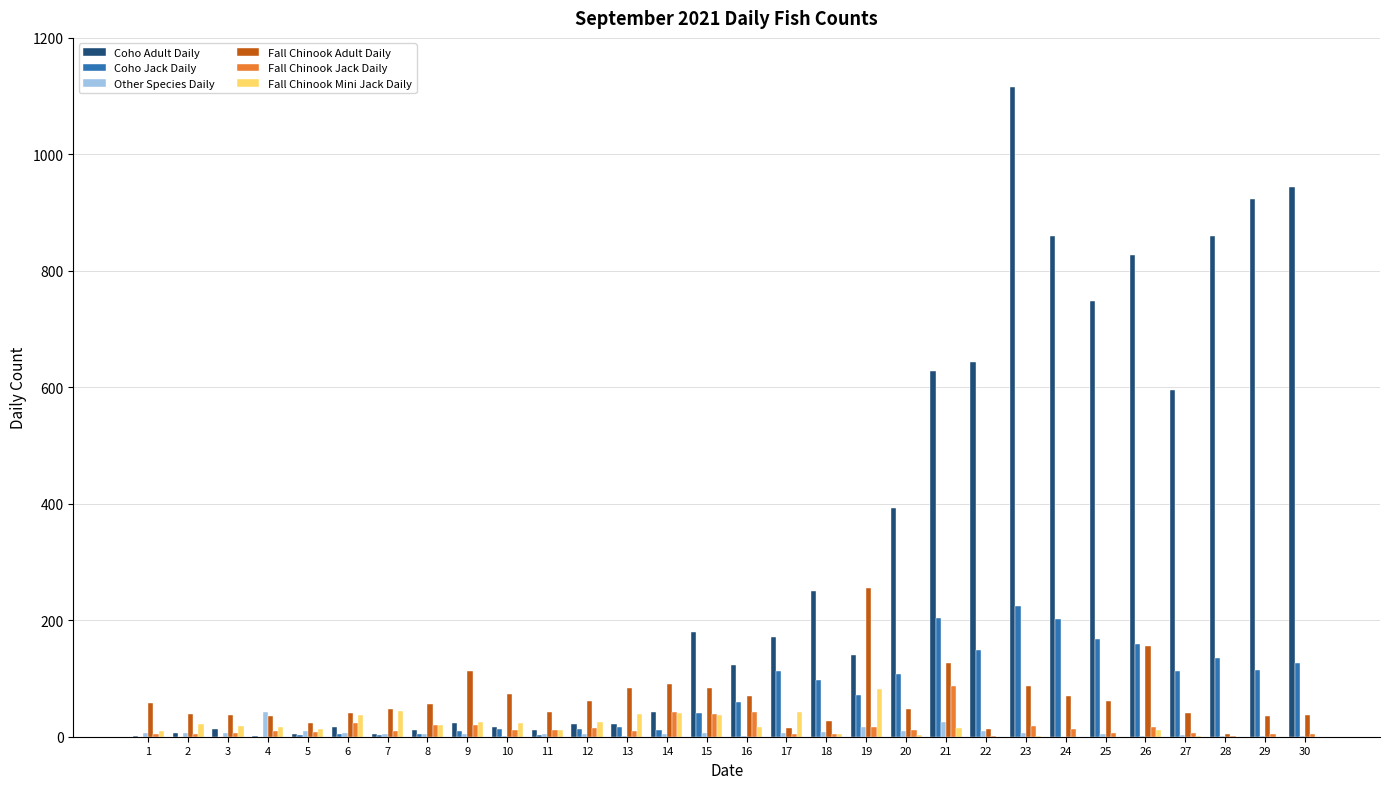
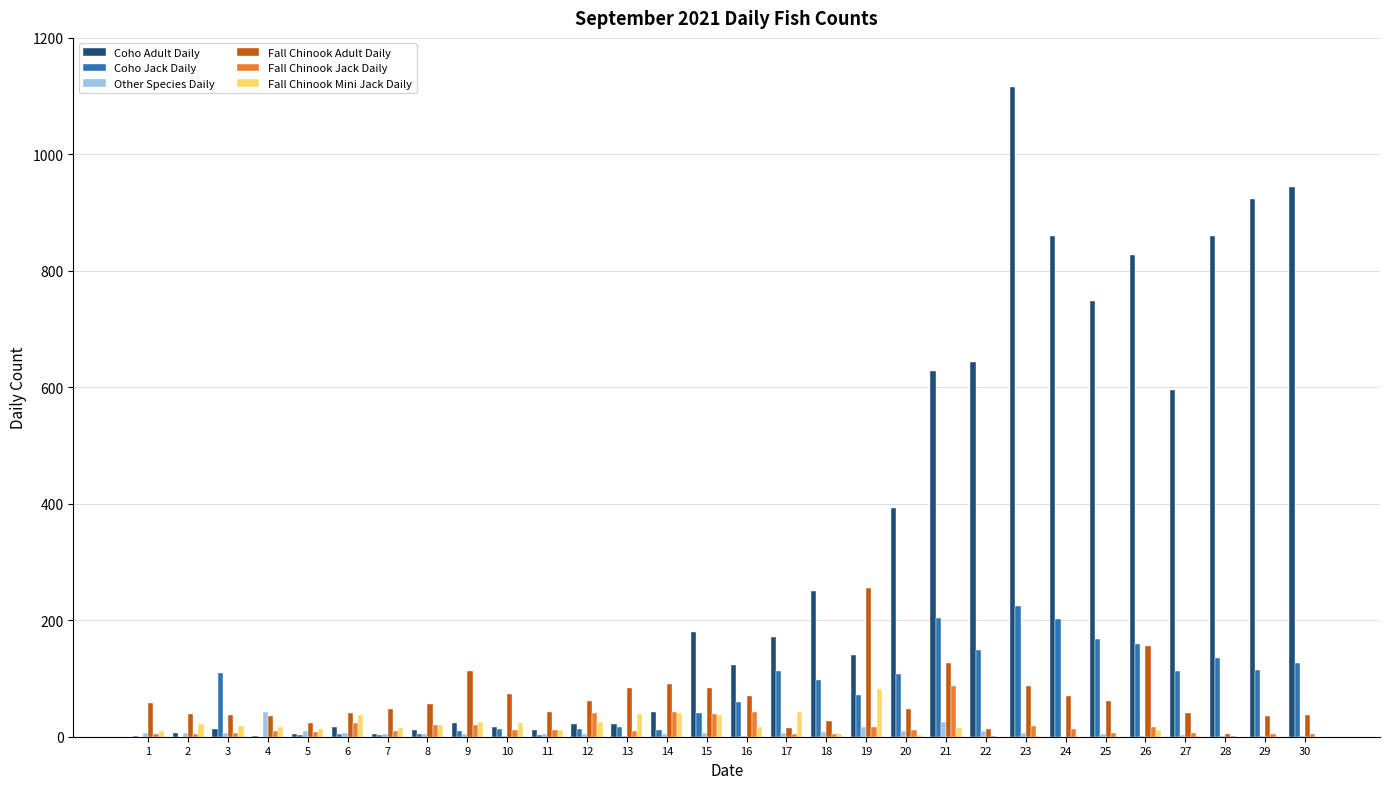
Coho Jack Daily, 3: 0 -> 110
Fall Chinook Mini Jack Daily, 7: 50 -> 20
Fall Chinook Jack Daily, 12: 20 -> 40
